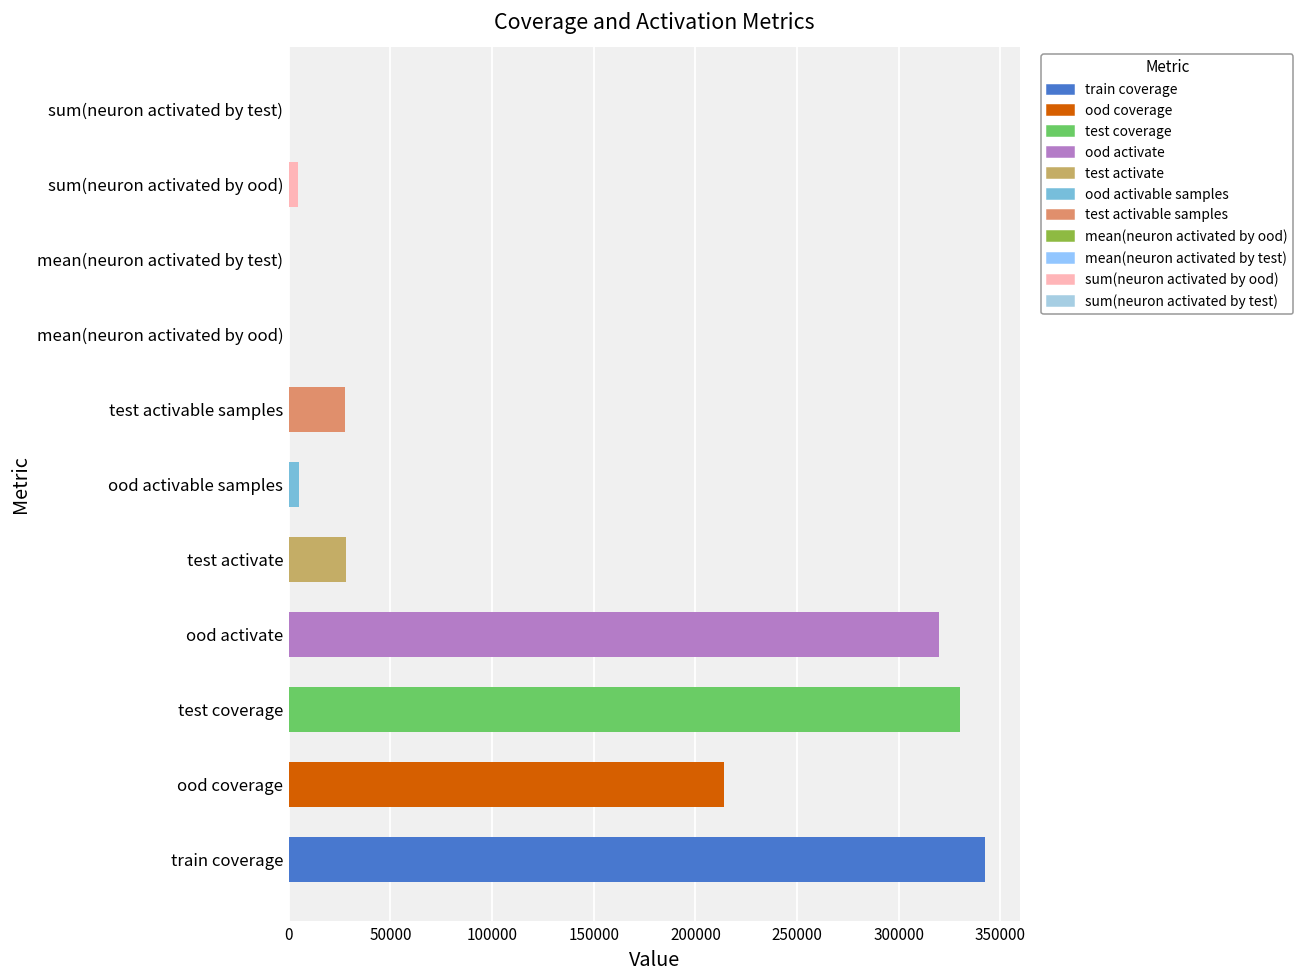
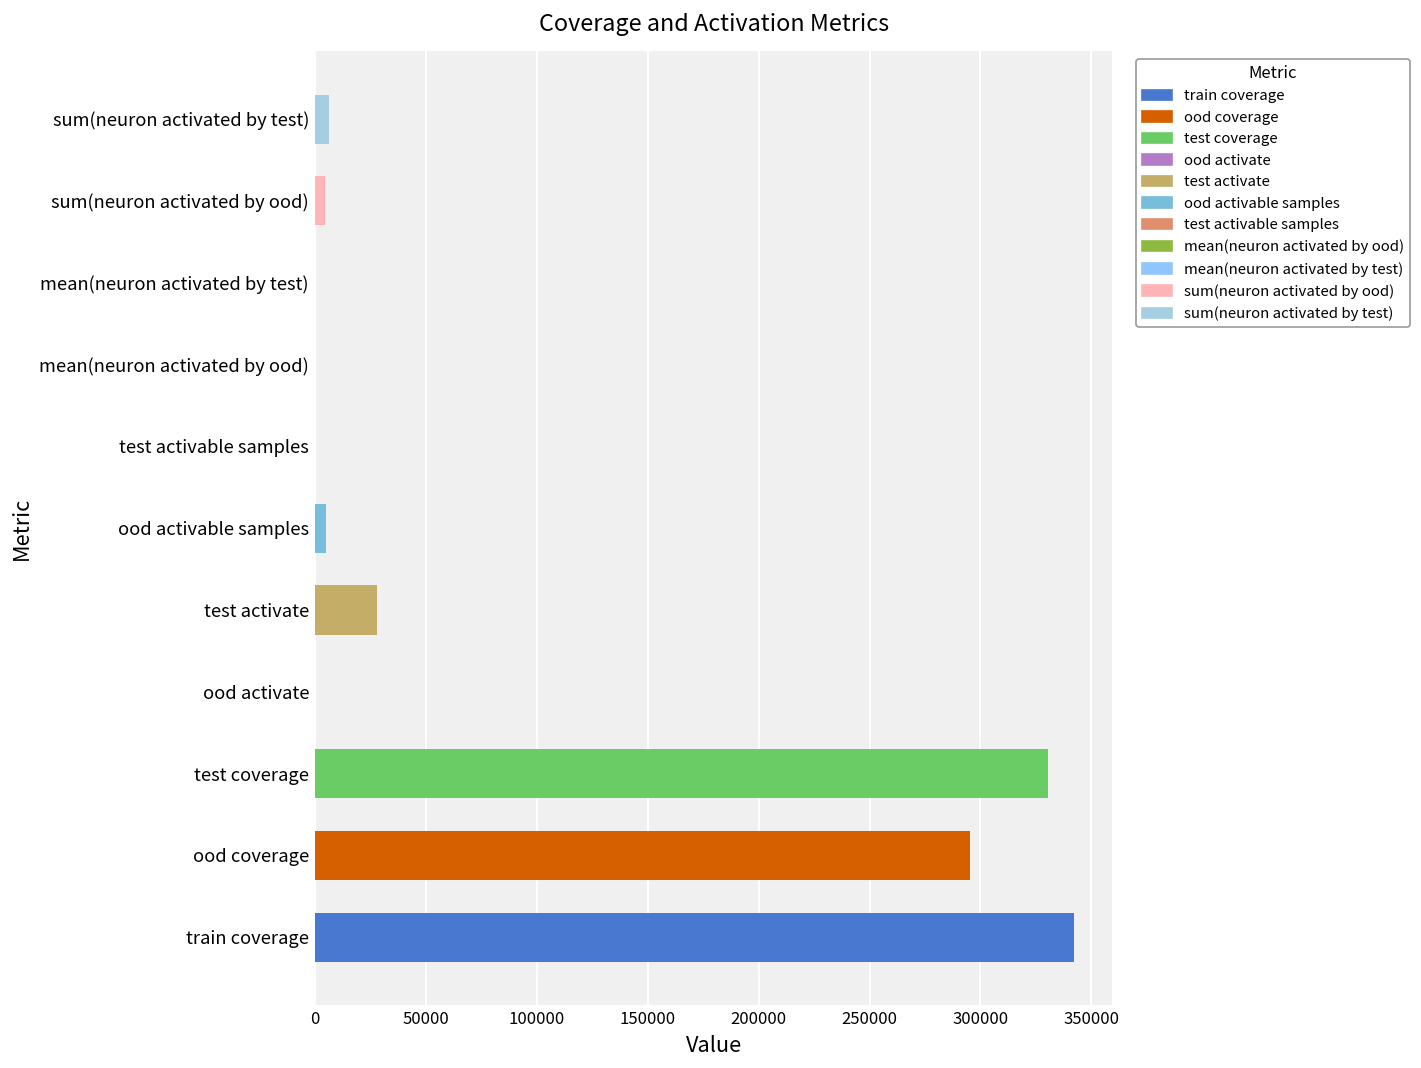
sum(neuron activated by test): 0 -> 6000
test activable samples: 28000 -> 0
ood activate: 320000 -> 0
ood coverage: 214000 -> 295000
